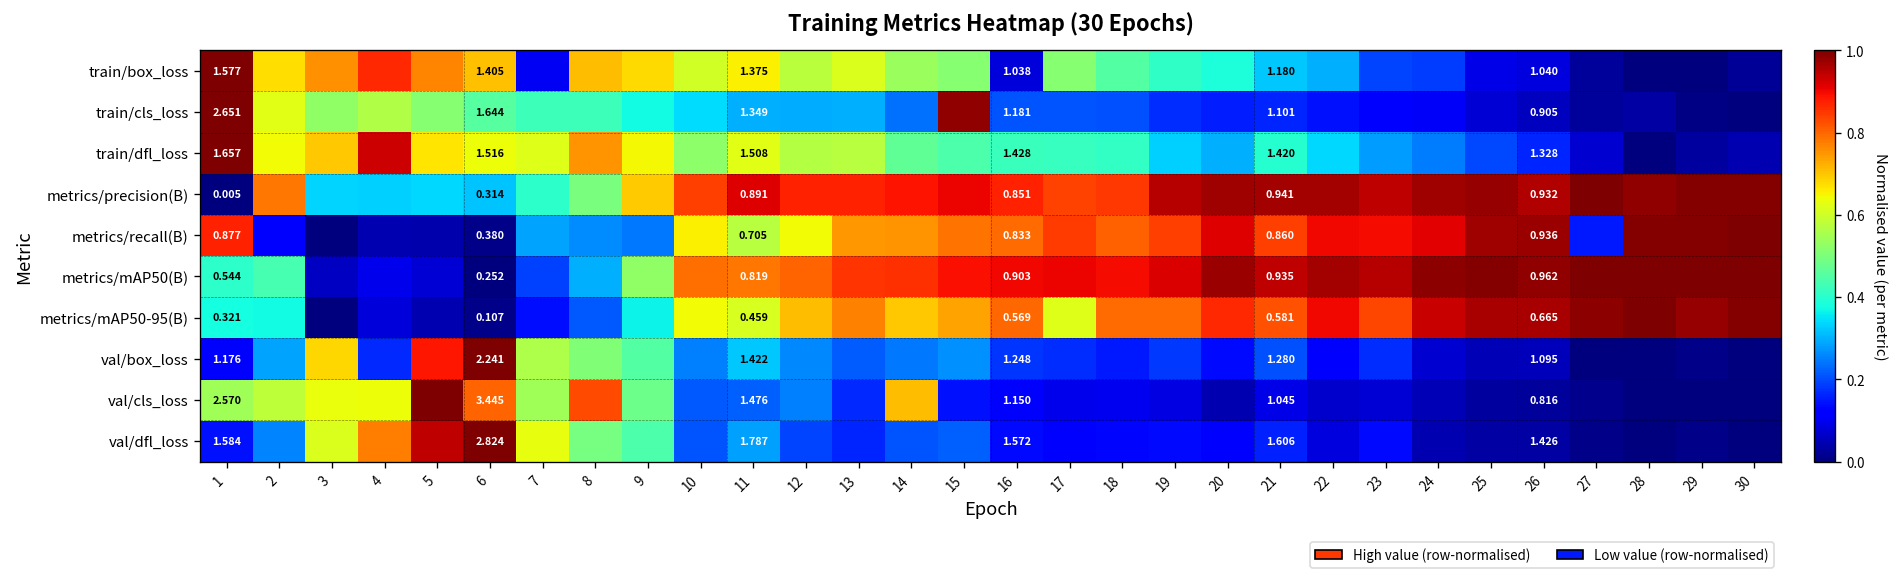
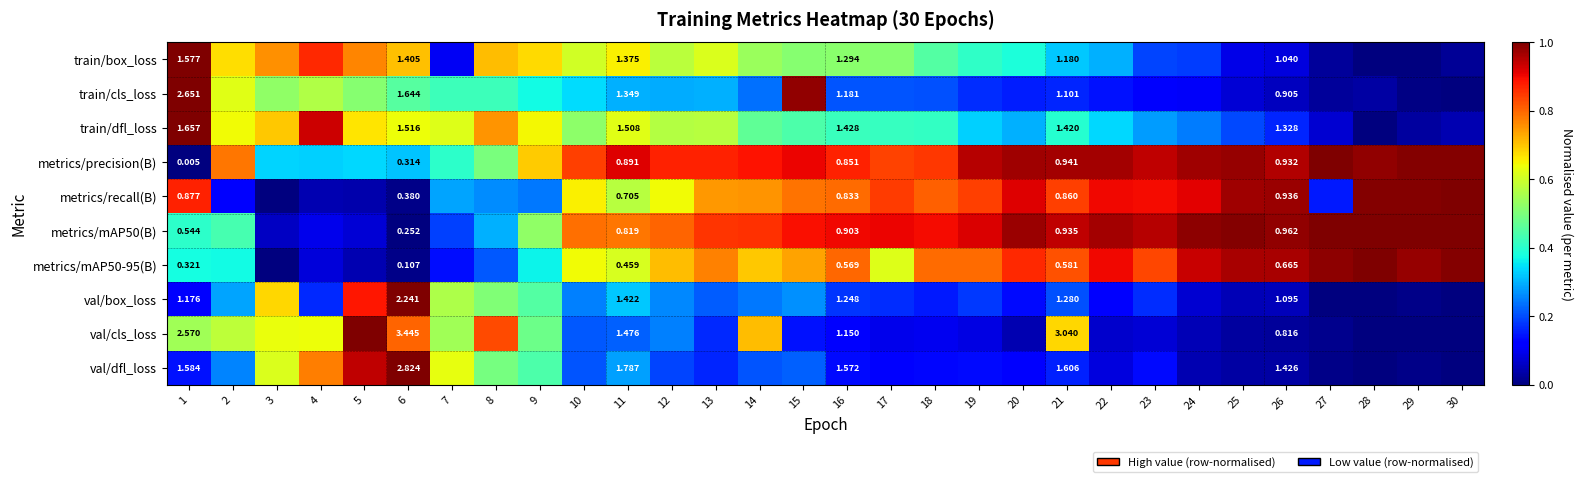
train/box_loss, 16: 1.038 -> 1.294
val/cls_loss, 21: 1.045 -> 3.040
